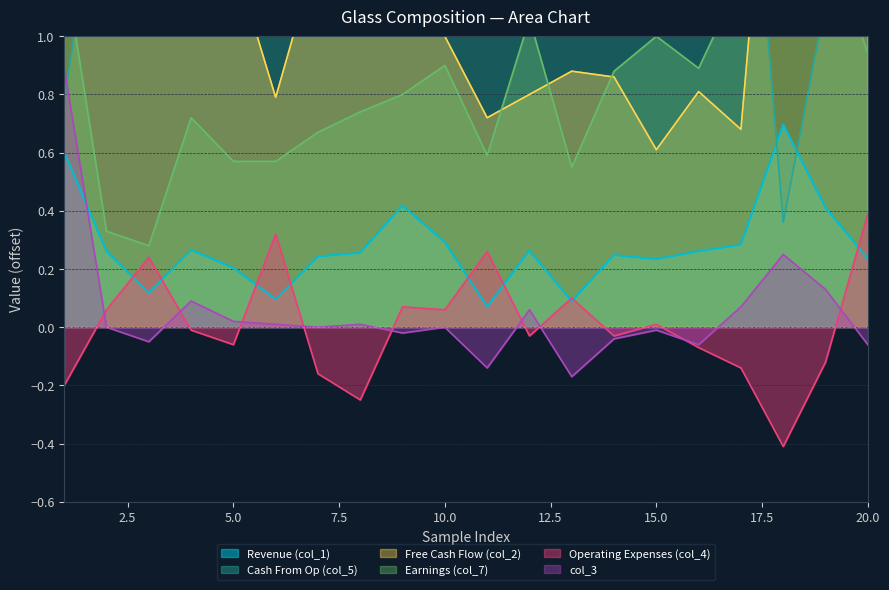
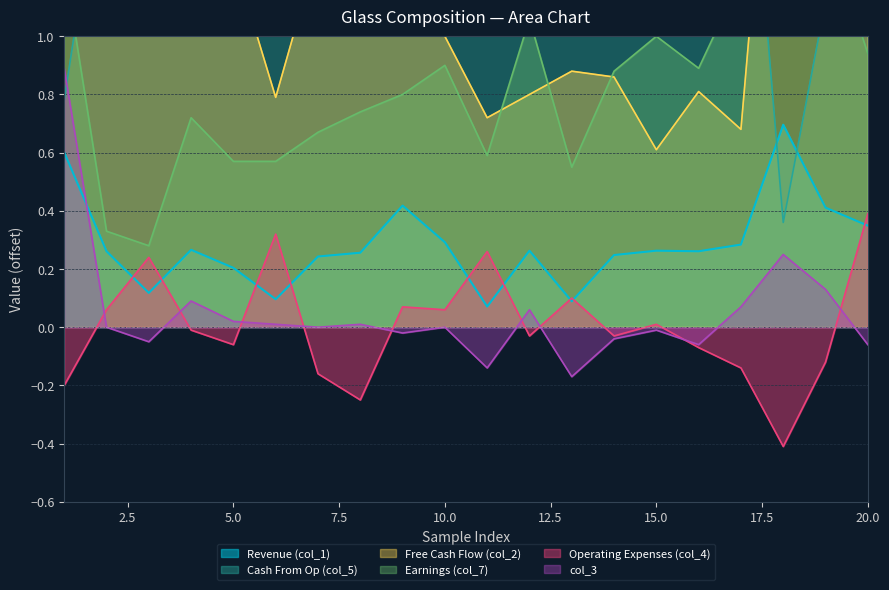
Revenue (col_1), 15.0: 0.23 -> 0.26
Revenue (col_1), 20.0: 0.24 -> 0.35
